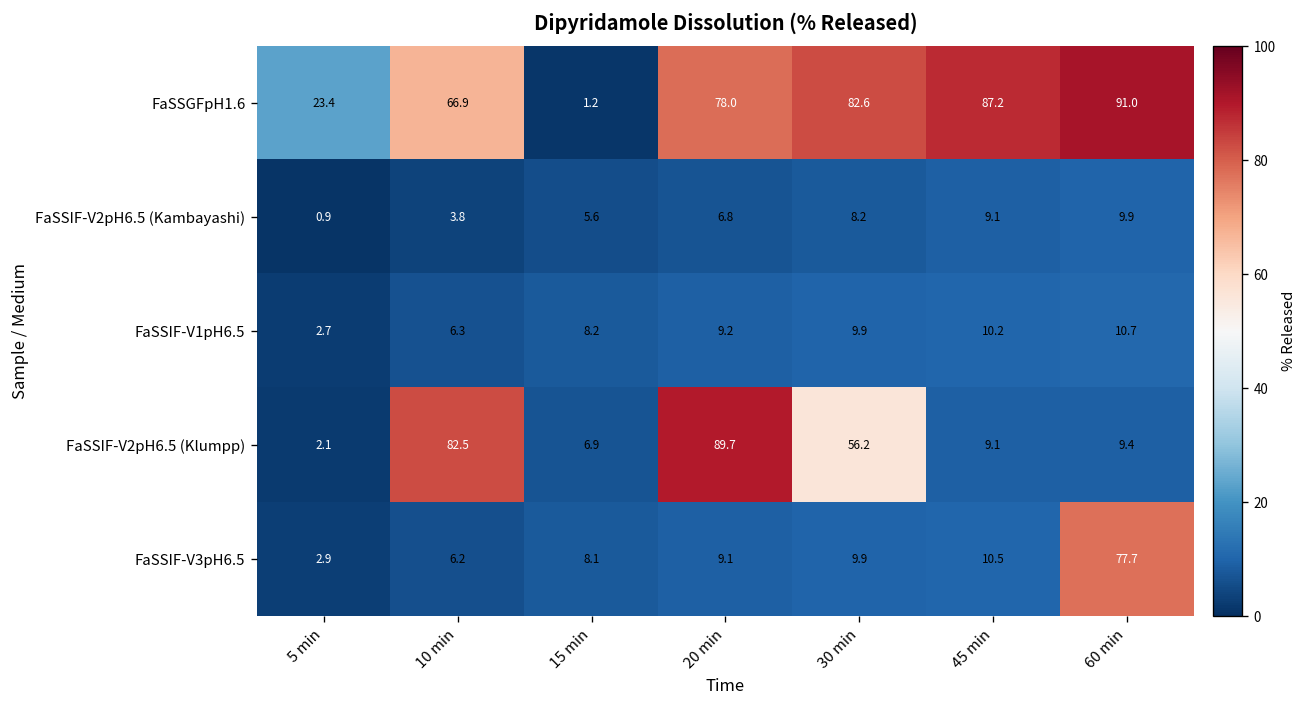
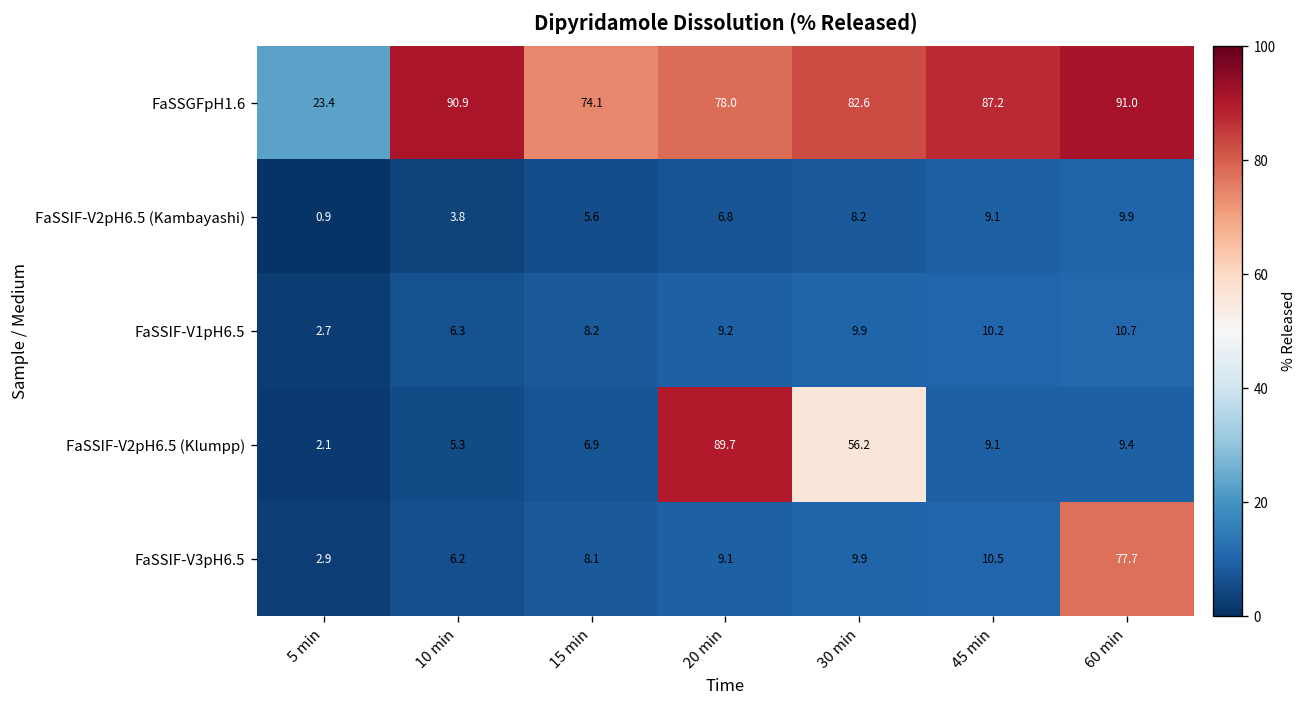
FaSSGFpH1.6, 10 min: 66.9 -> 90.9
FaSSGFpH1.6, 15 min: 1.2 -> 74.1
FaSSIF-V2pH6.5 (Klumpp), 10 min: 82.5 -> 5.3
